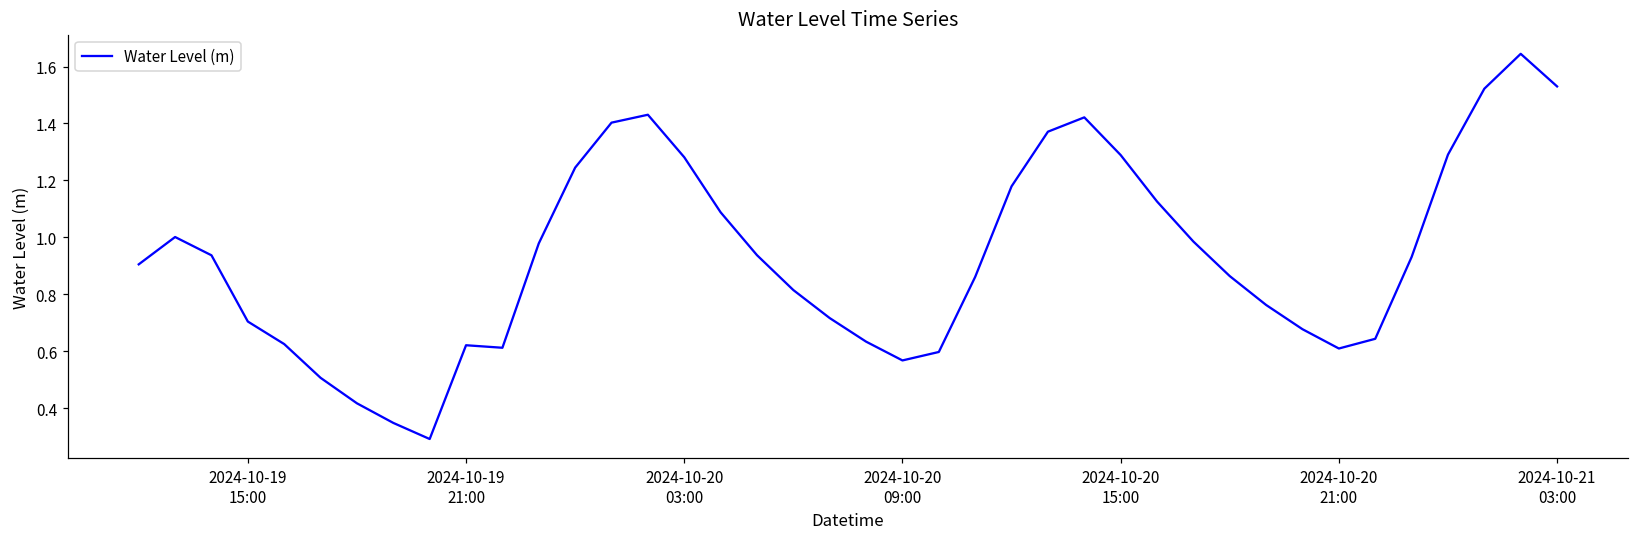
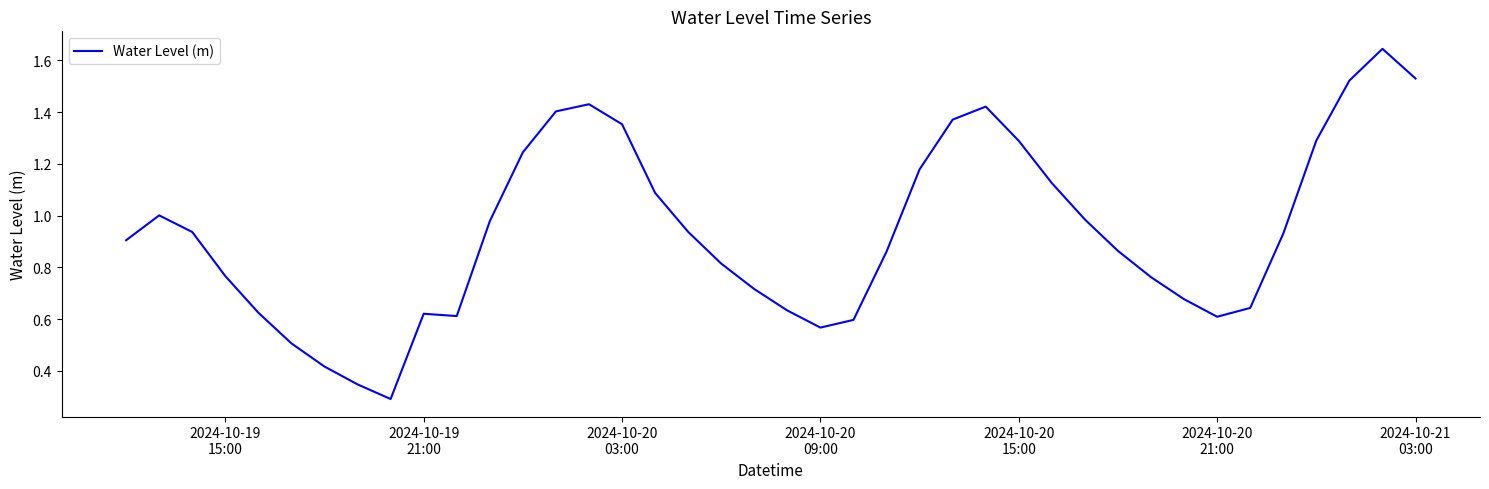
2024-10-19 15:00: 0.70 -> 0.77
2024-10-20 03:00: 1.28 -> 1.35
